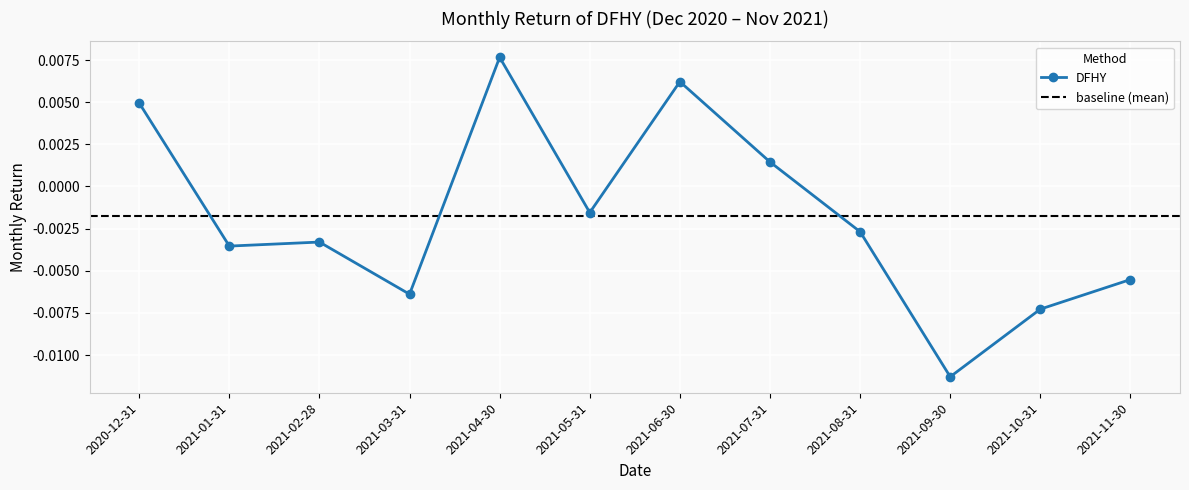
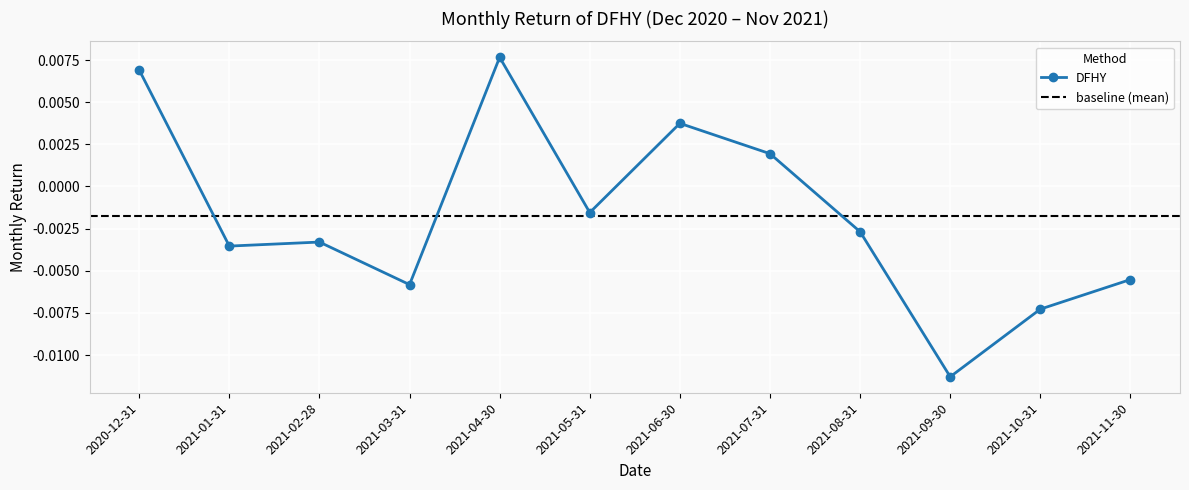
2020-12-31: 0.0050 -> 0.0069
2021-03-31: -0.0064 -> -0.0058
2021-06-30: 0.0062 -> 0.0037
2021-07-31: 0.0015 -> 0.0019
